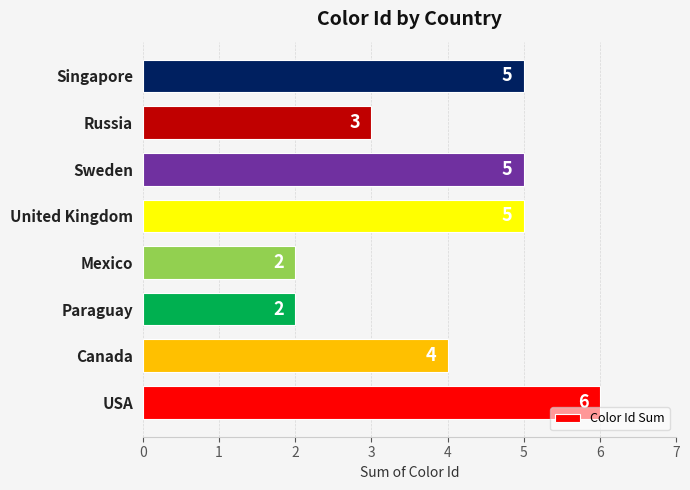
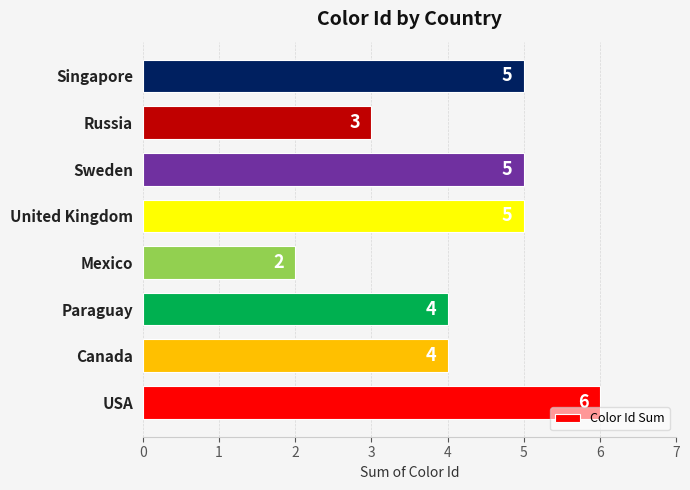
Paraguay: 2 -> 4
